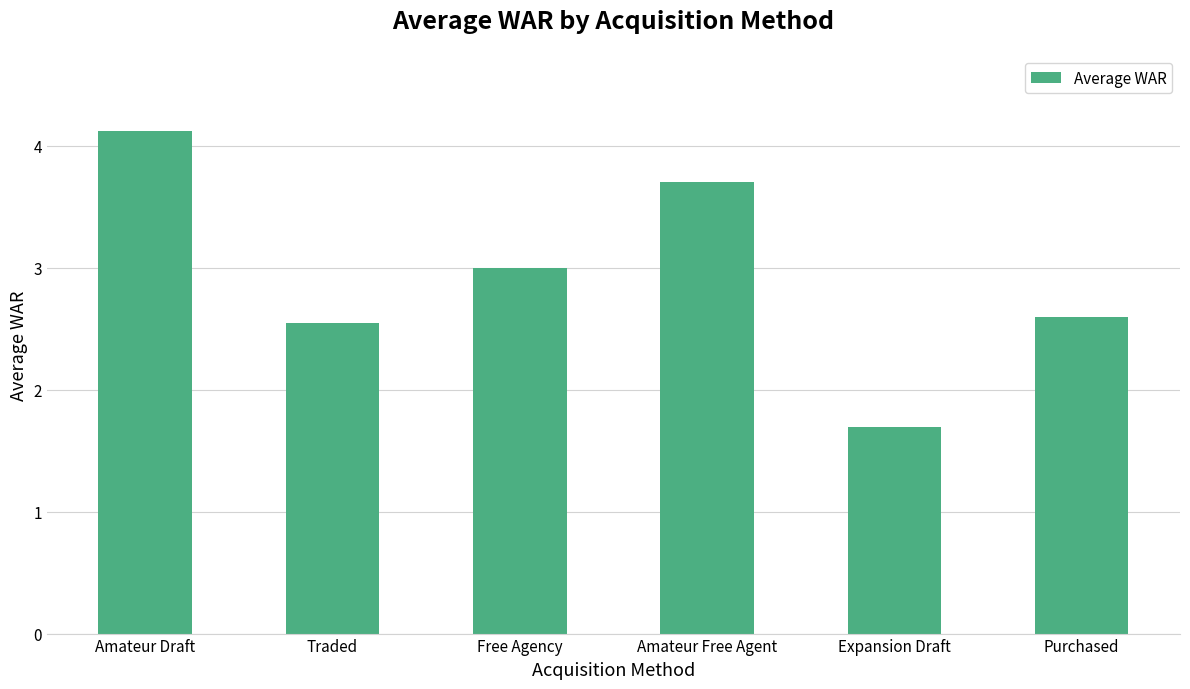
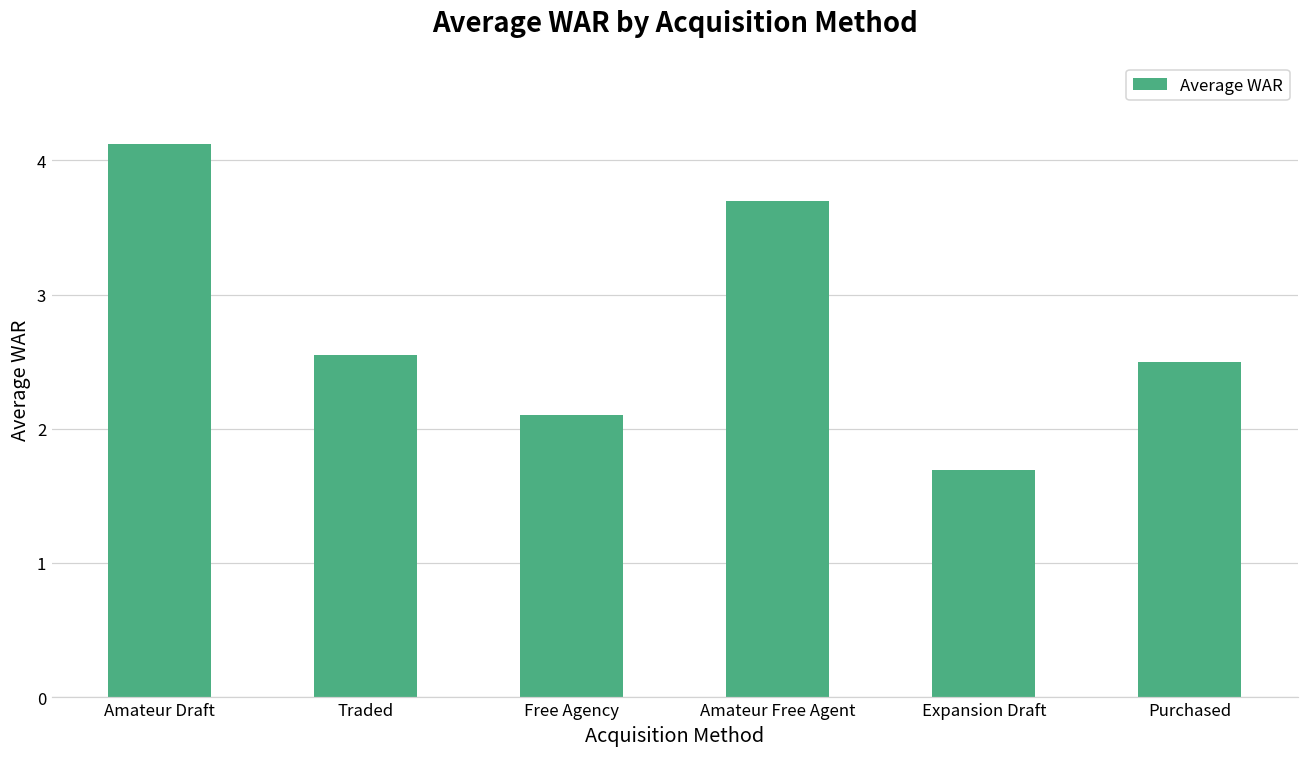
Free Agency: 3.0 -> 2.1
Purchased: 2.6 -> 2.5
